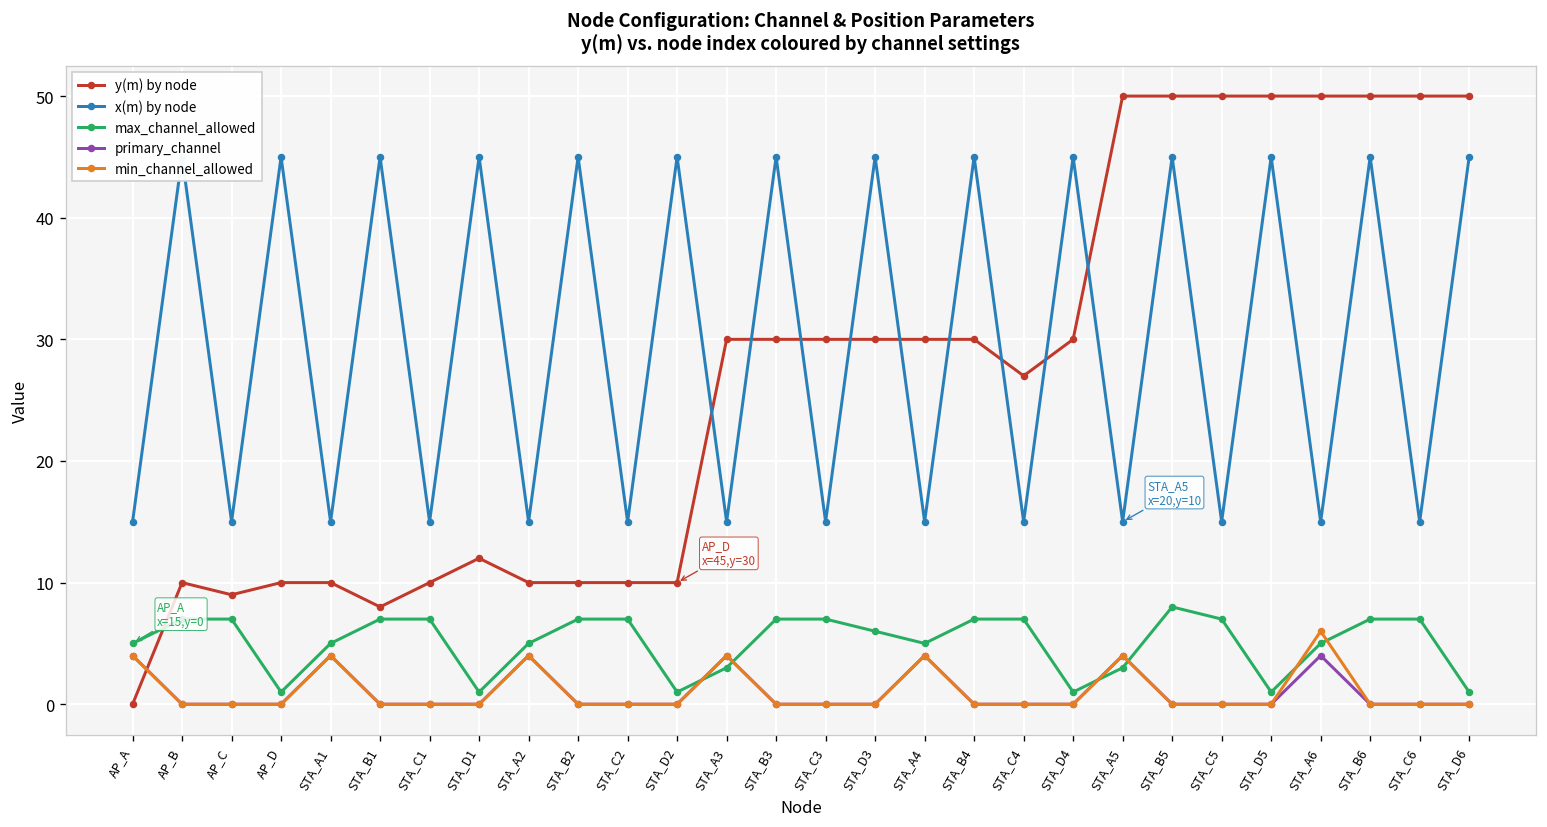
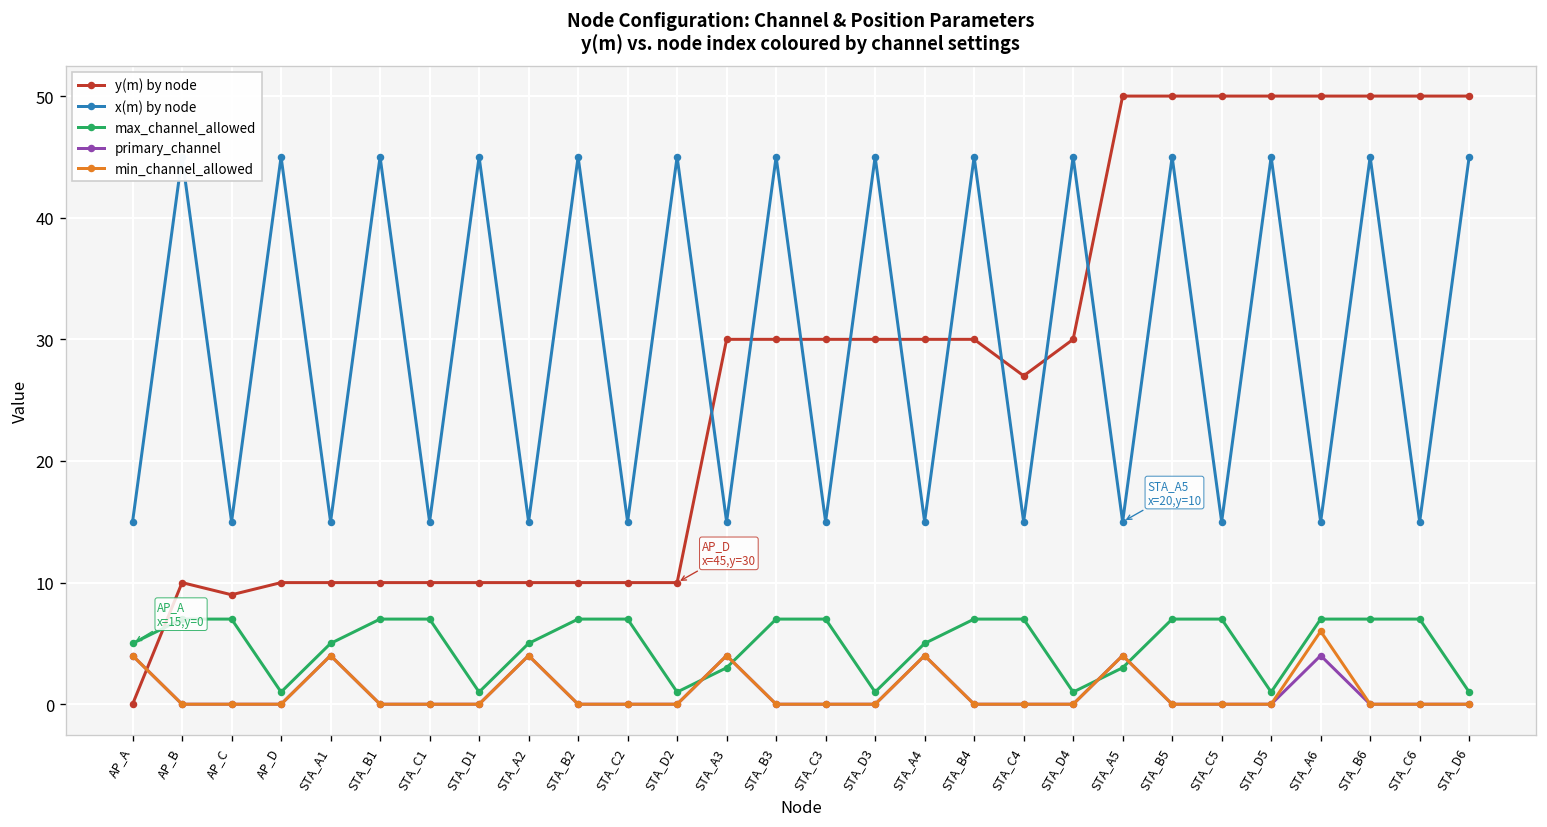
y(m) by node, STA_B1: 8 -> 10
y(m) by node, STA_D1: 12 -> 10
max_channel_allowed, STA_D3: 6 -> 1
max_channel_allowed, STA_B5: 8 -> 7
max_channel_allowed, STA_A6: 5 -> 7
